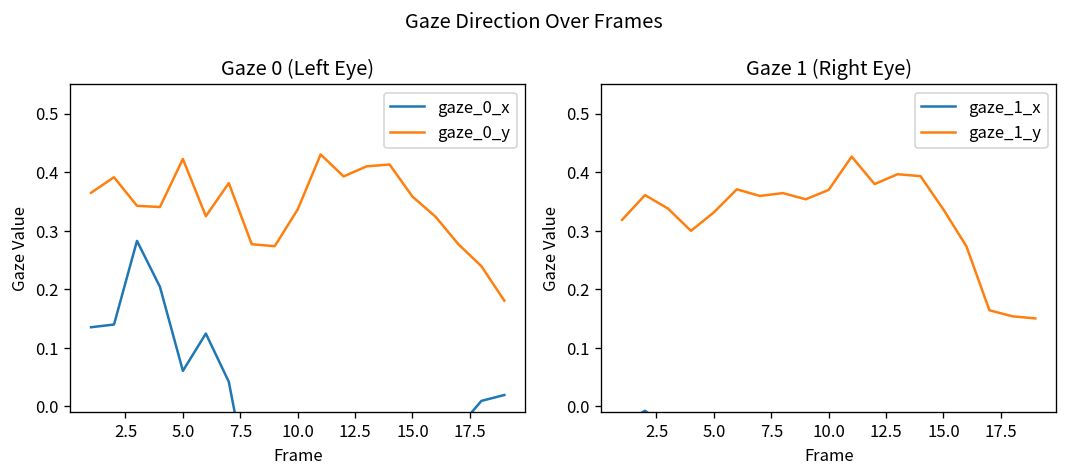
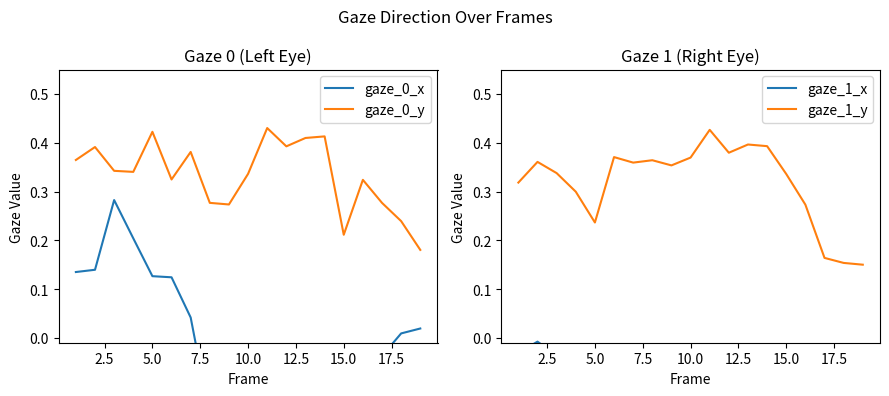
Gaze 0 (Left Eye), gaze_0_x, 5.0: 0.06 -> 0.13
Gaze 0 (Left Eye), gaze_0_y, 15.0: 0.36 -> 0.21
Gaze 1 (Right Eye), gaze_1_y, 5.0: 0.33 -> 0.24
